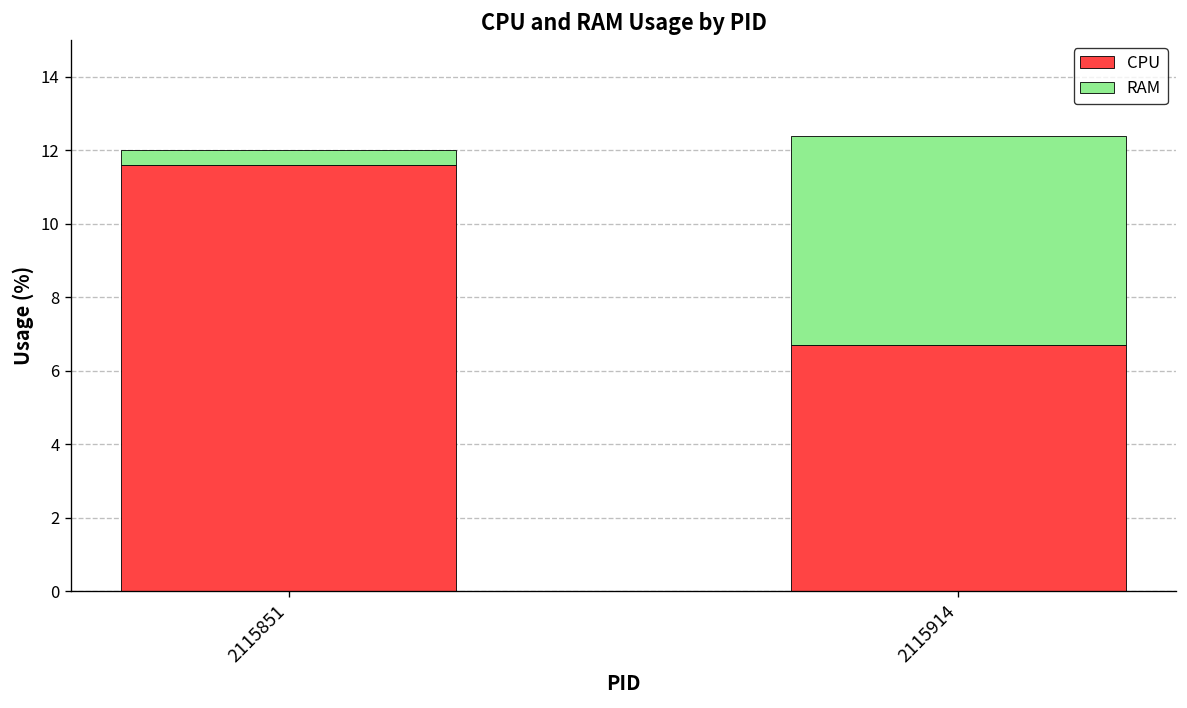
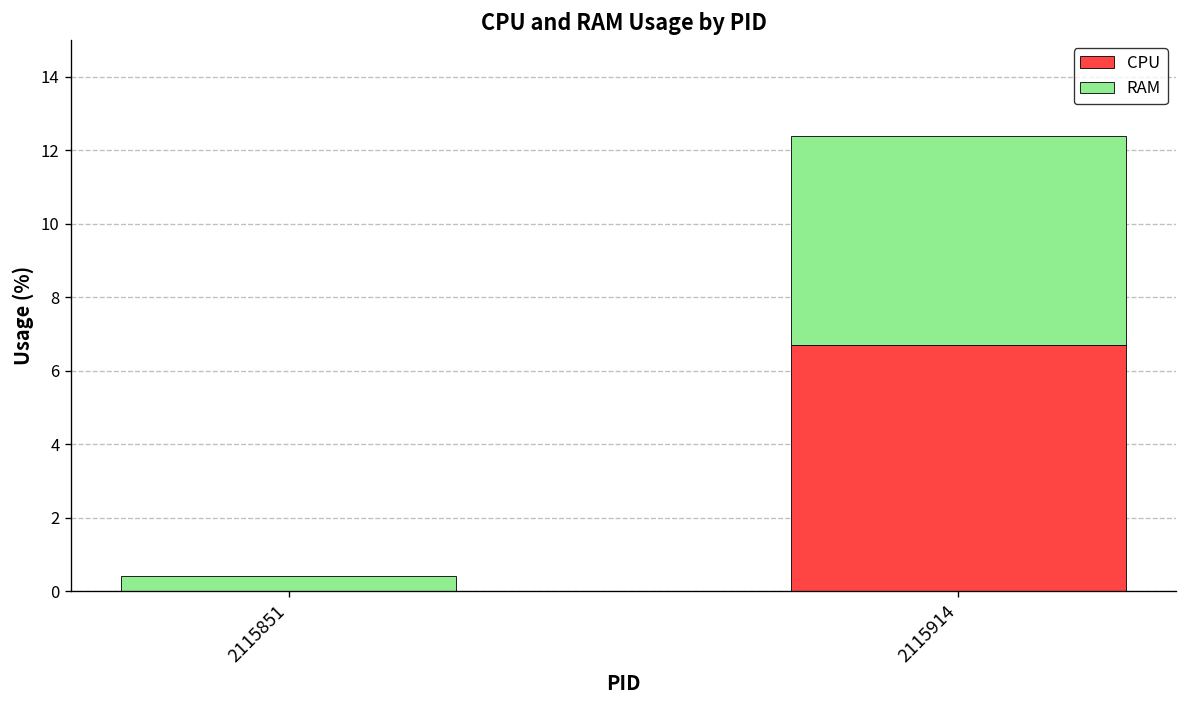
CPU, 2115851: 11.6 -> 0.0
